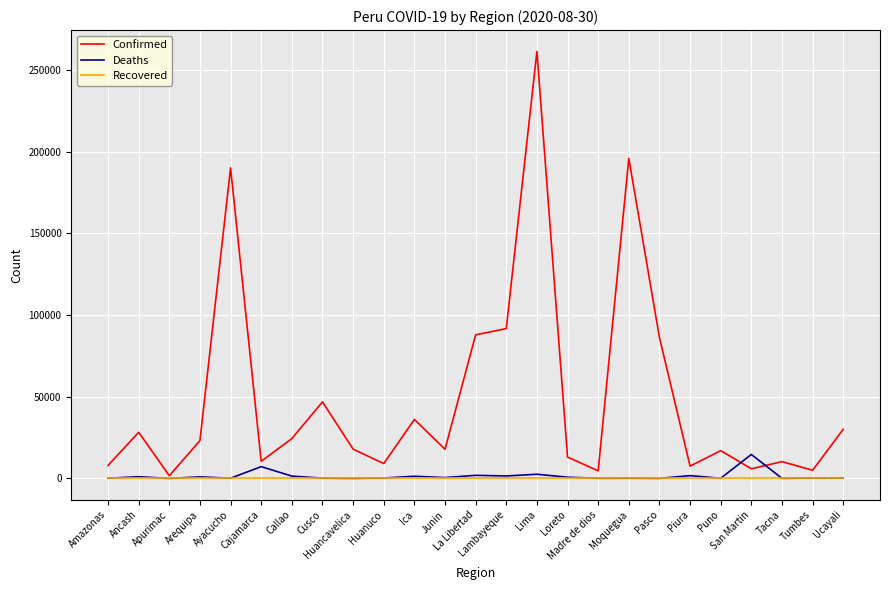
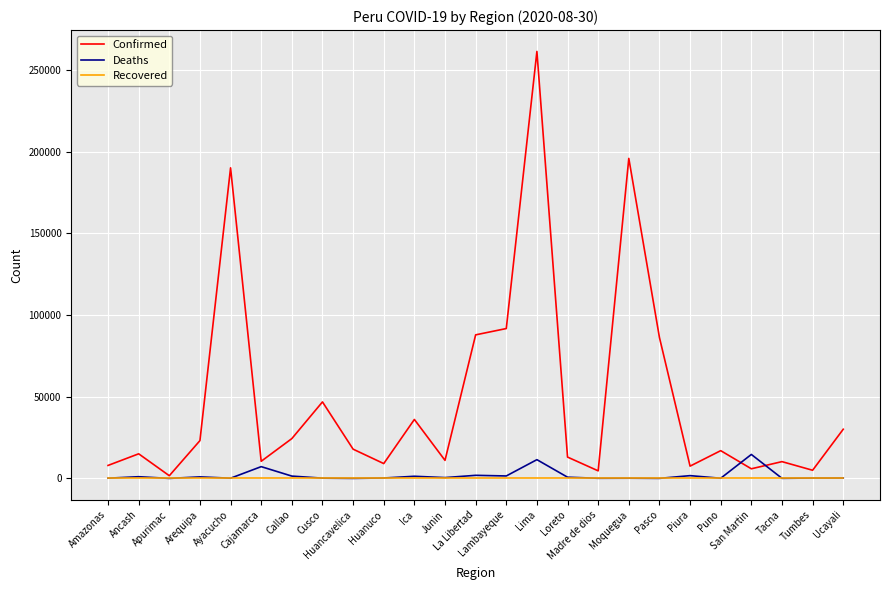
Confirmed, Ancash: 28000 -> 15000
Confirmed, Junin: 18000 -> 11000
Deaths, Lima: 3000 -> 12000
